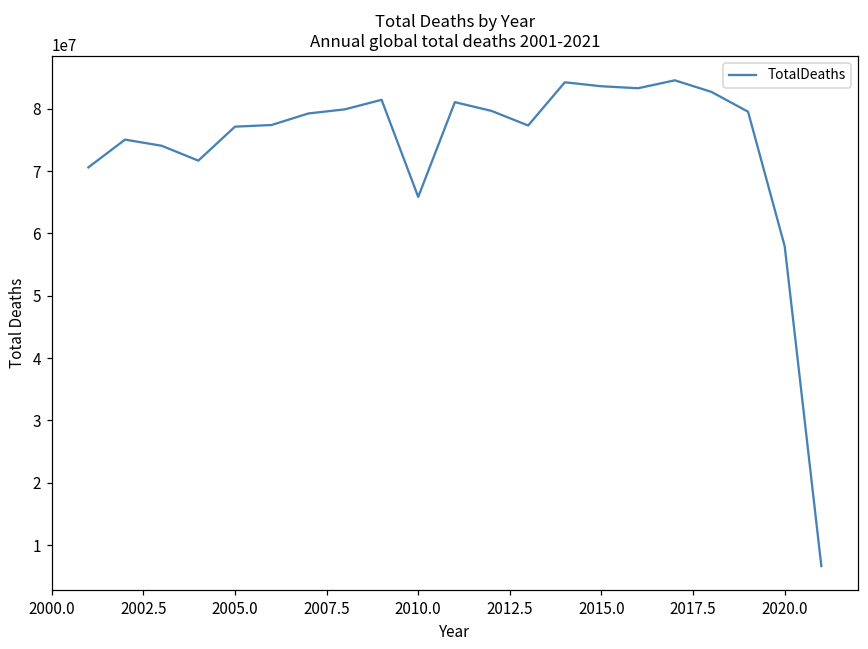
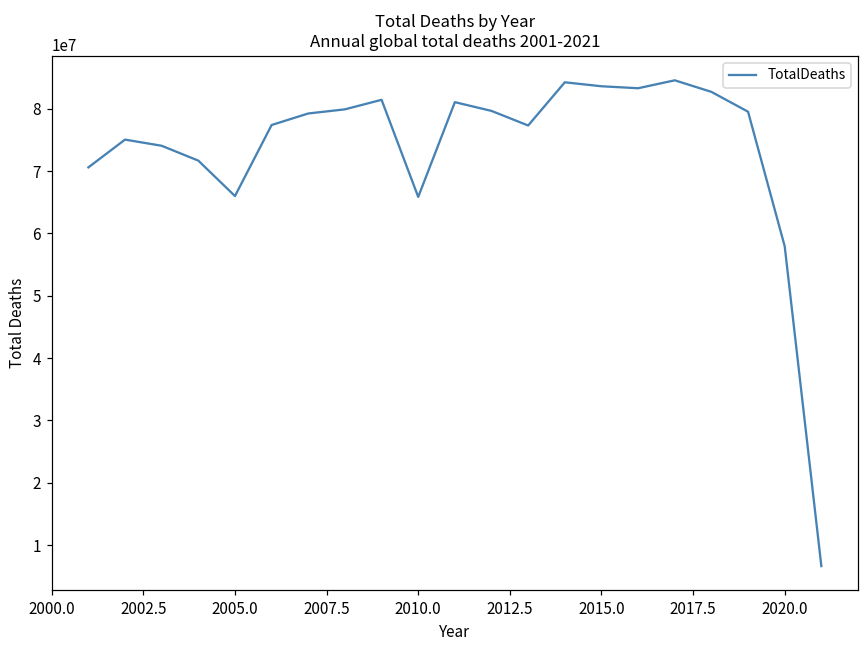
2005.0: 77000000 -> 66000000
